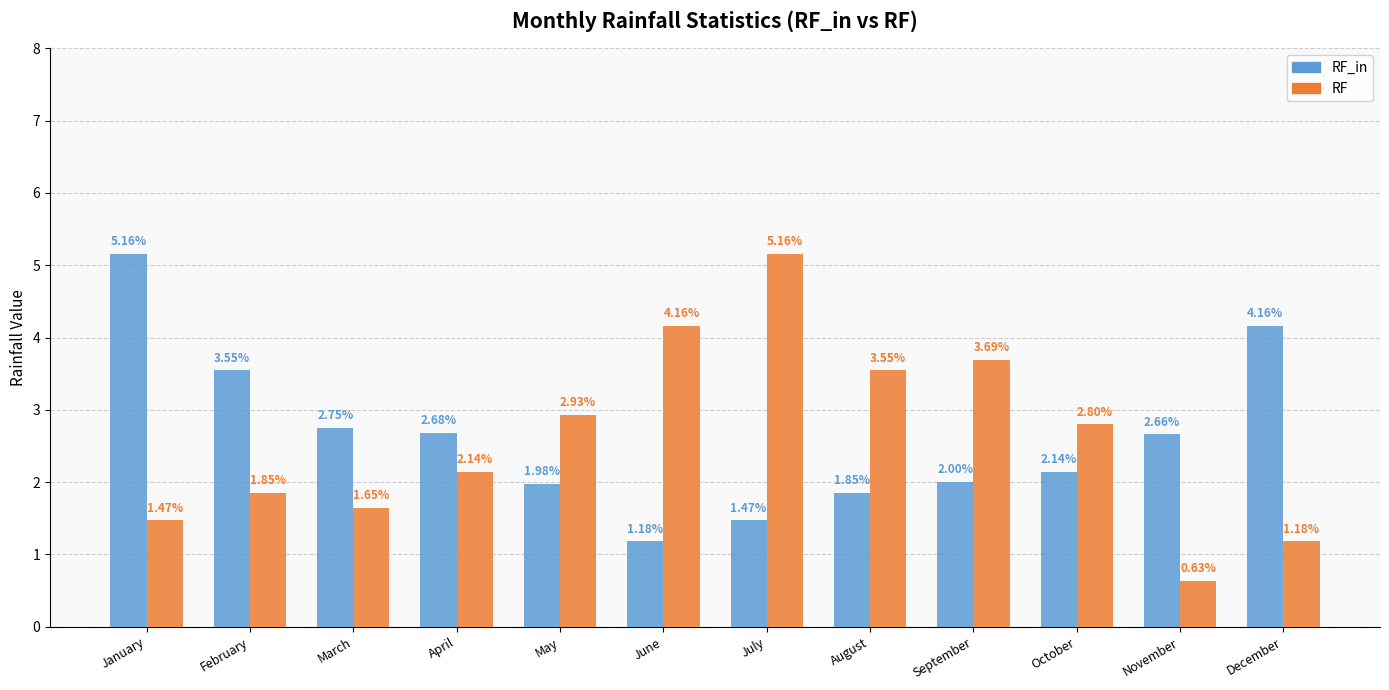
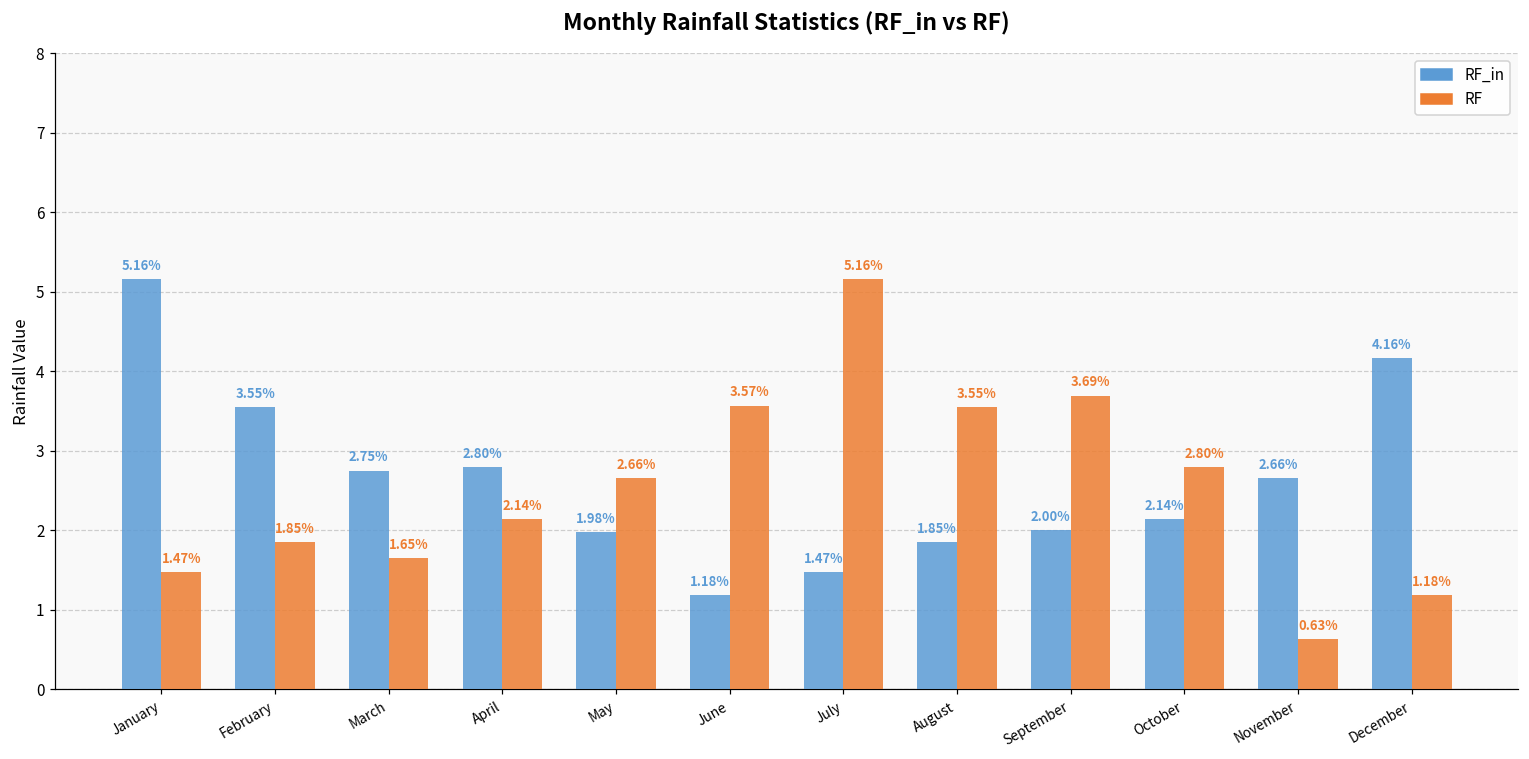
RF_in, April: 2.68% -> 2.80%
RF, May: 2.93% -> 2.66%
RF, June: 4.16% -> 3.57%
